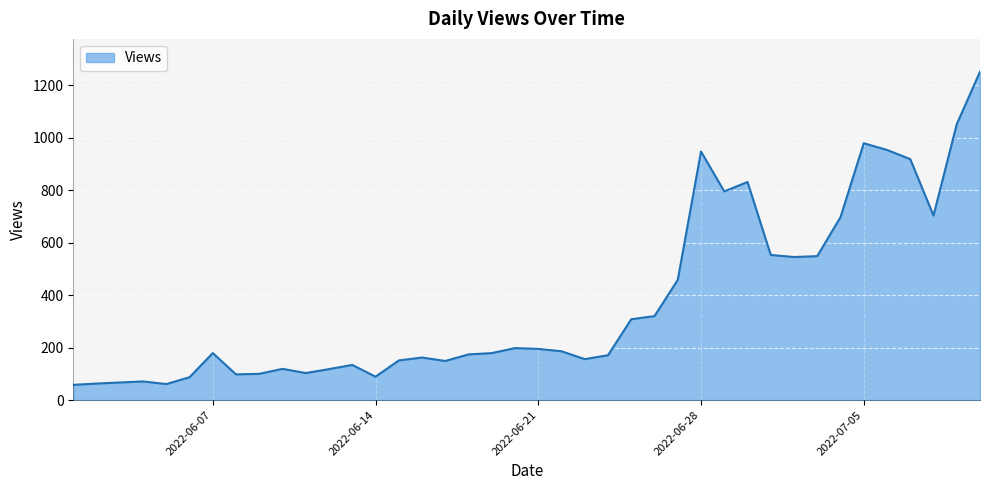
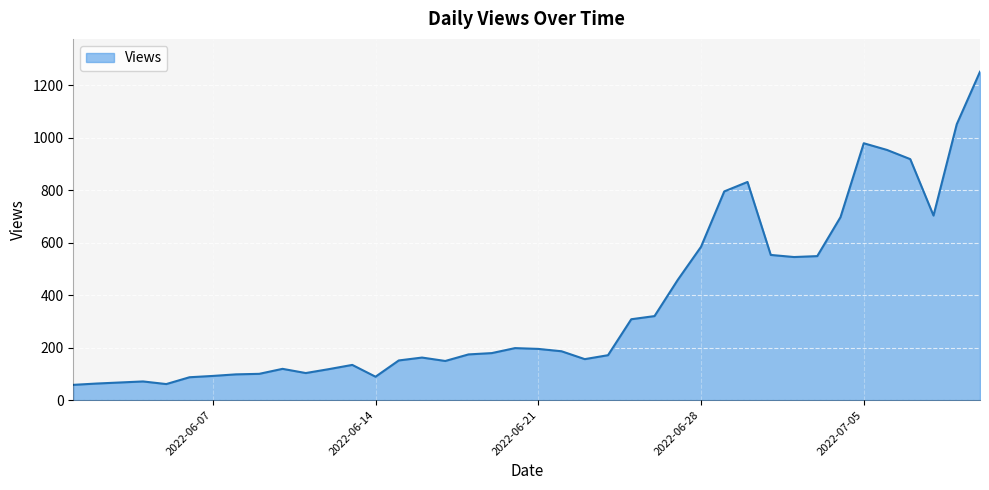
2022-06-07: 180 -> 90
2022-06-28: 950 -> 580
